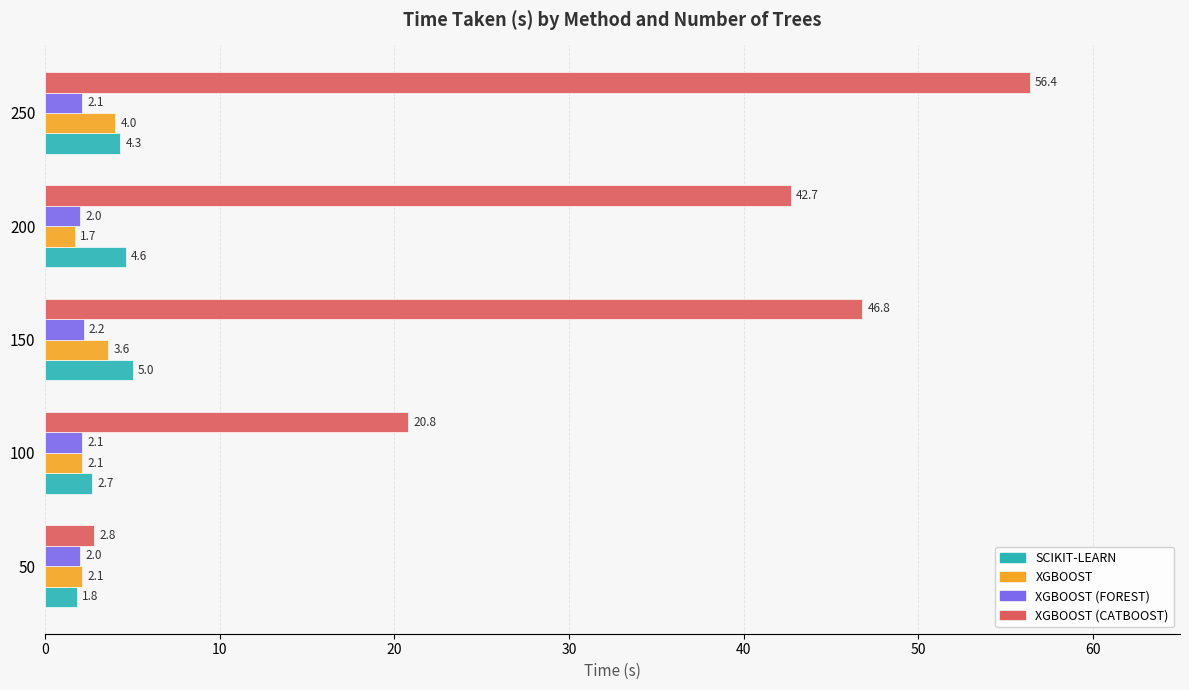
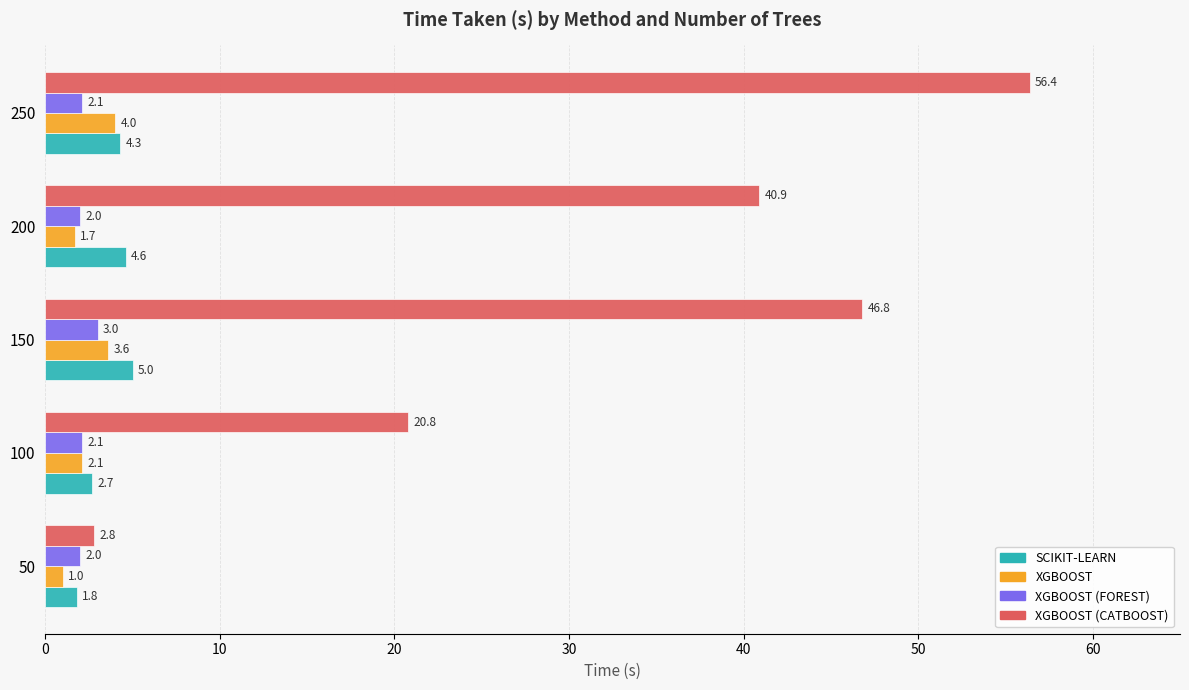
XGBOOST (CATBOOST), 200: 42.7 -> 40.9
XGBOOST (FOREST), 150: 2.2 -> 3.0
XGBOOST, 50: 2.1 -> 1.0
